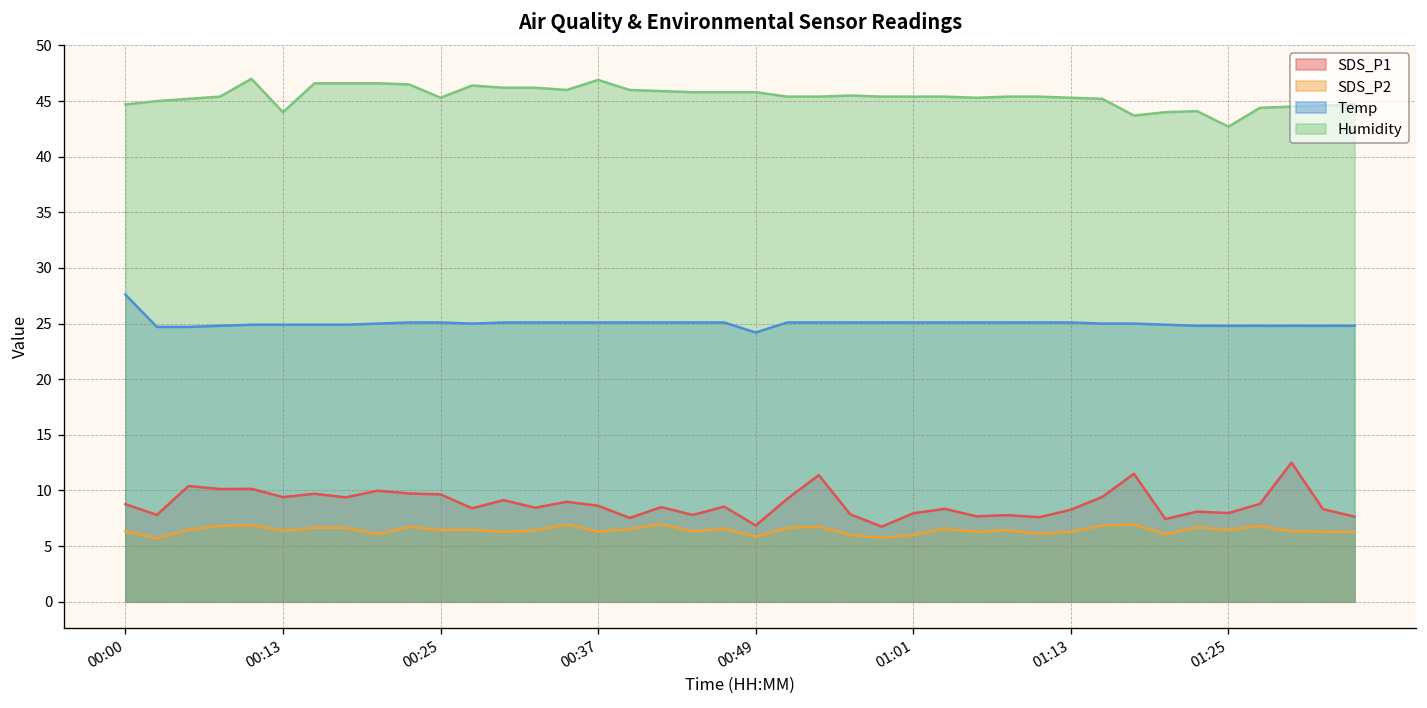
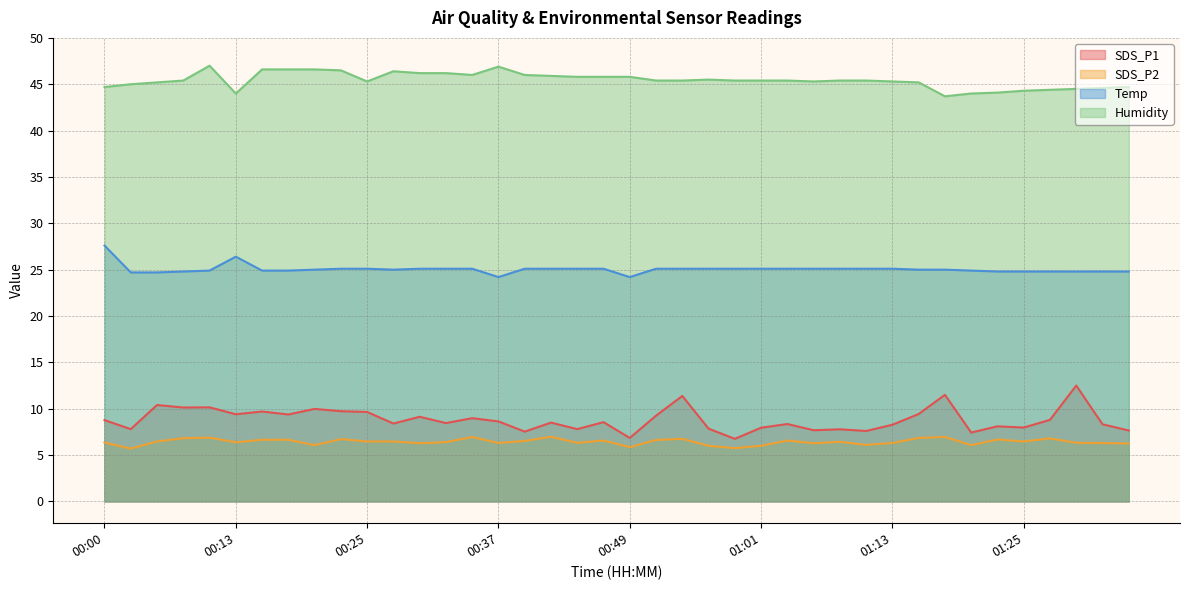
Temp, 00:13: 25 -> 26
Temp, 00:37: 25 -> 24
Humidity, 01:25: 43 -> 44
